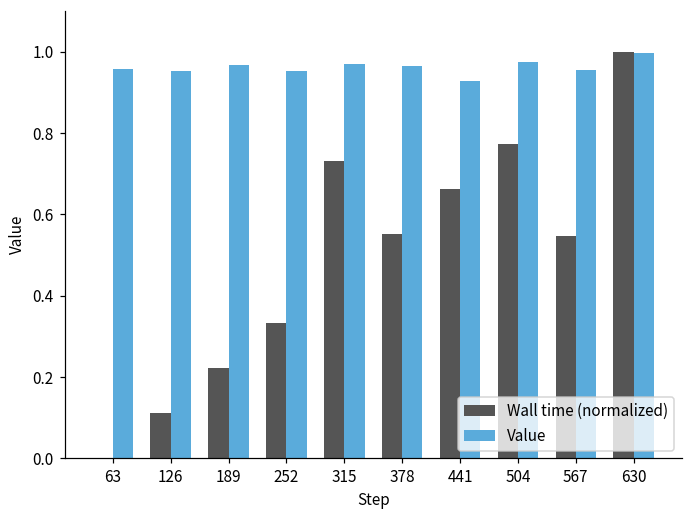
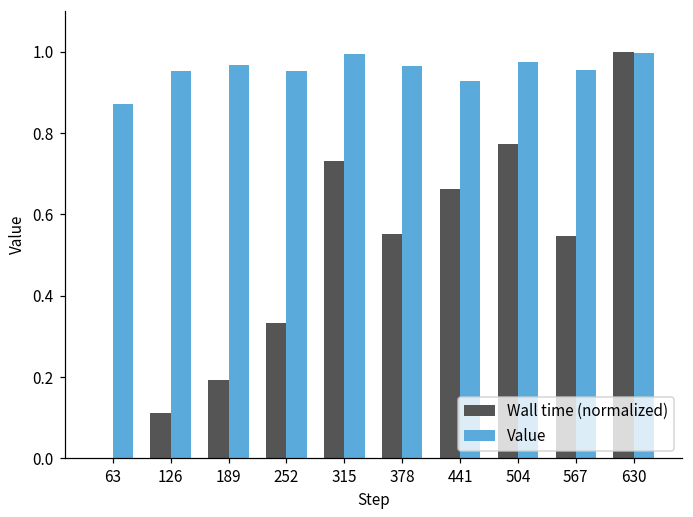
Value, 63: 0.96 -> 0.87
Wall time (normalized), 189: 0.22 -> 0.19
Value, 315: 0.97 -> 0.99
